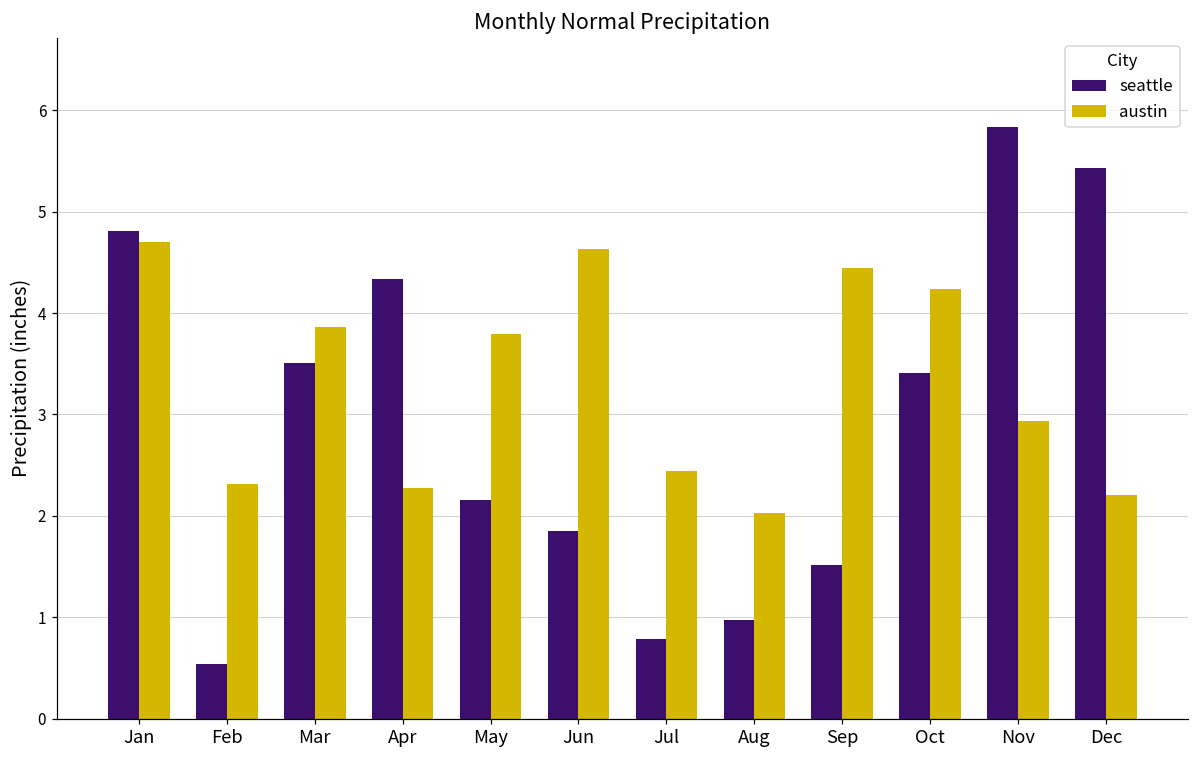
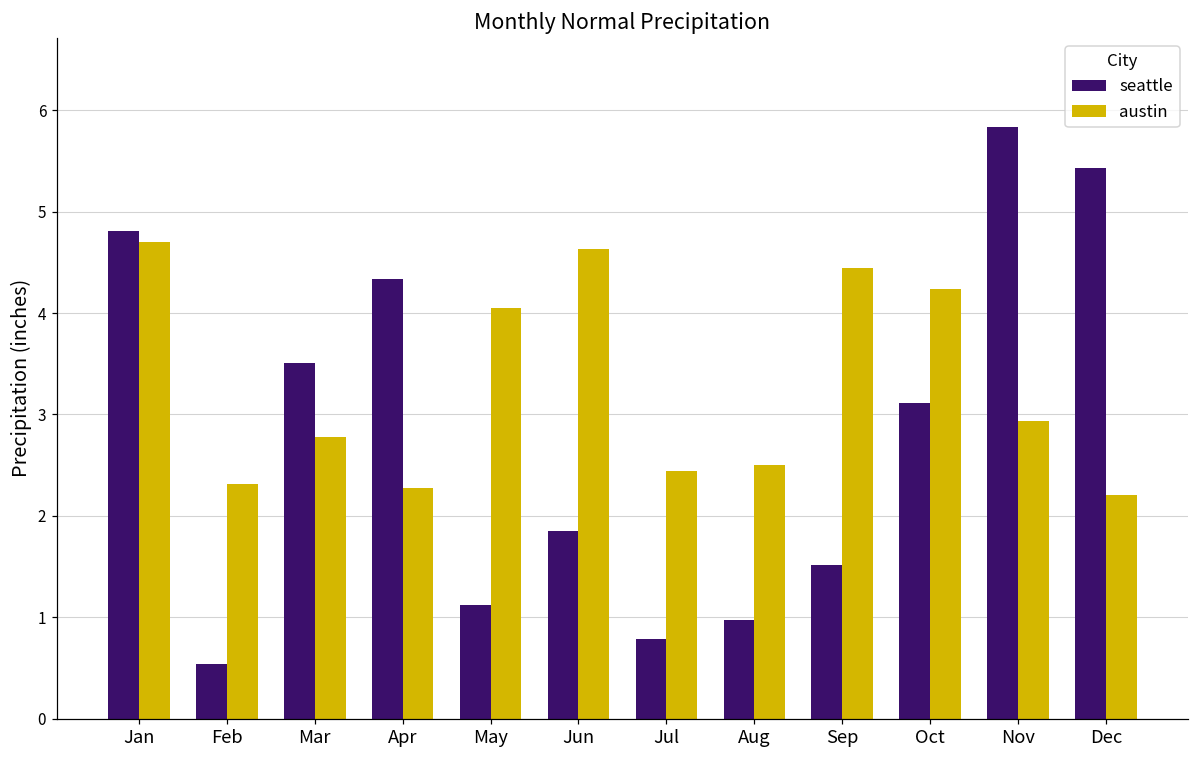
austin, Mar: 3.9 -> 2.8
seattle, May: 2.2 -> 1.1
austin, May: 3.8 -> 4.1
austin, Aug: 2.0 -> 2.5
seattle, Oct: 3.4 -> 3.1
